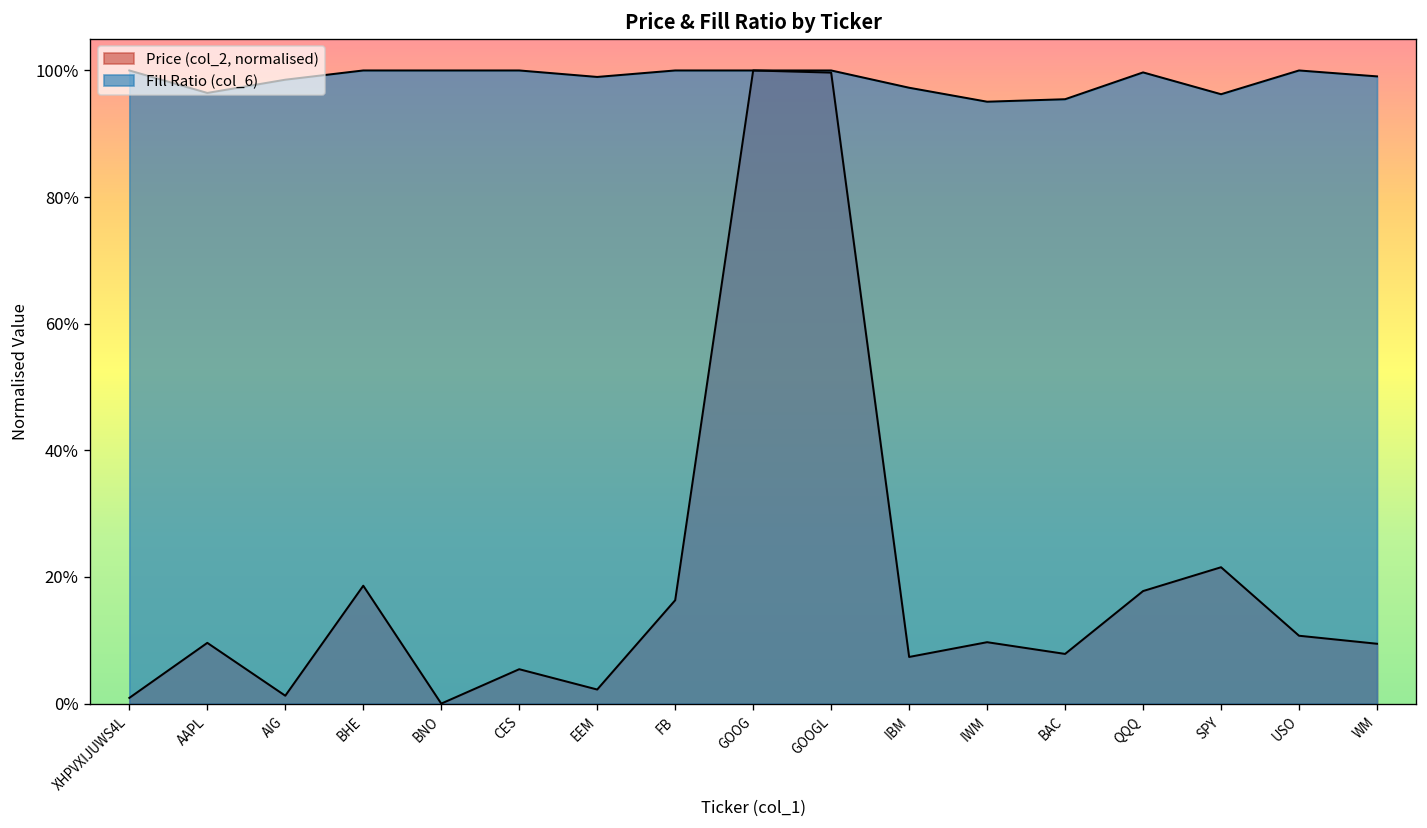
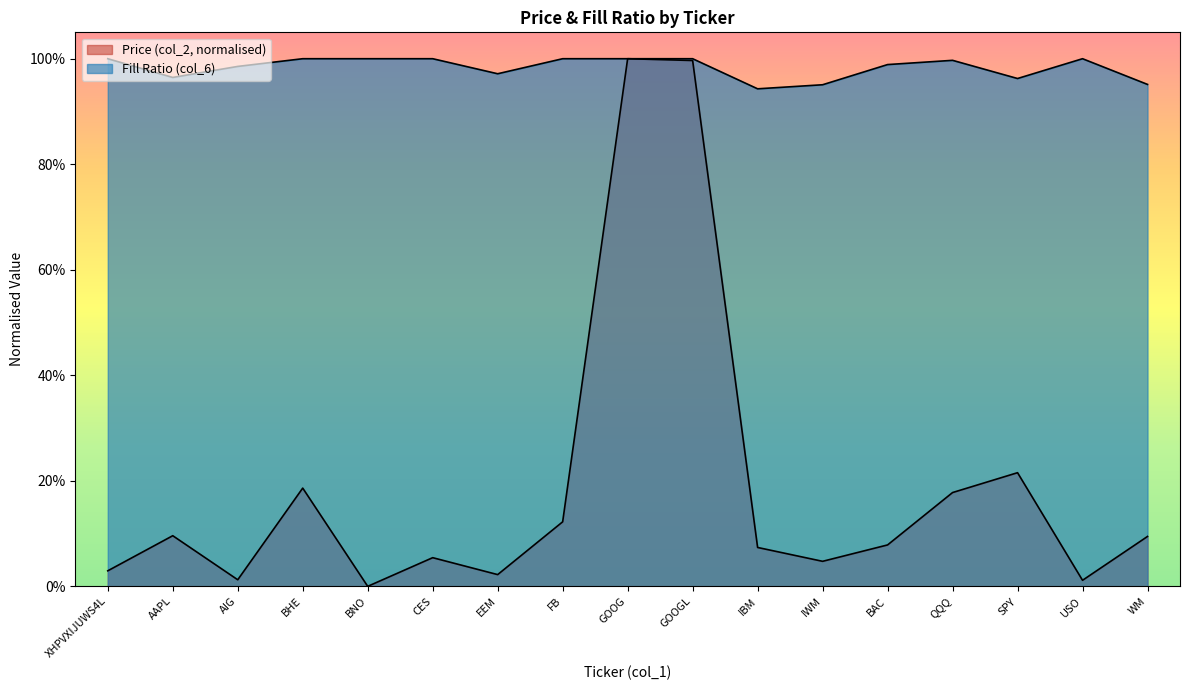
Price (col_2, normalised), XHPVXIJUWS4L: 1% -> 3%
Fill Ratio (col_6), EEM: 99% -> 97%
Price (col_2, normalised), FB: 16% -> 12%
Fill Ratio (col_6), IBM: 97% -> 94%
Price (col_2, normalised), IWM: 10% -> 5%
Fill Ratio (col_6), BAC: 95% -> 99%
Price (col_2, normalised), USO: 11% -> 1%
Fill Ratio (col_6), WM: 99% -> 95%
